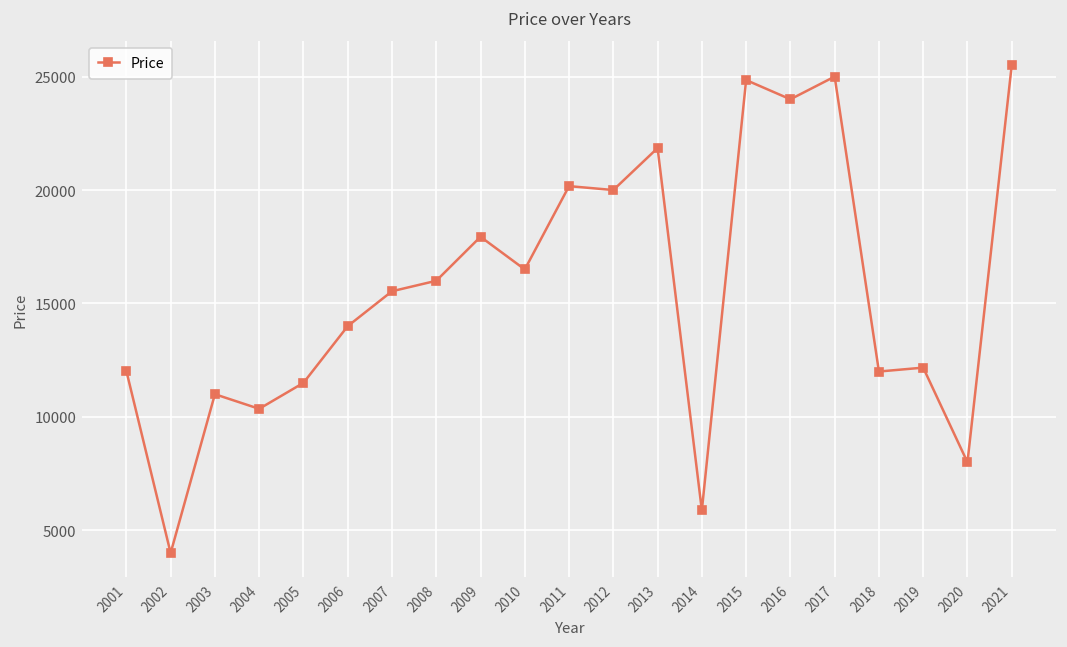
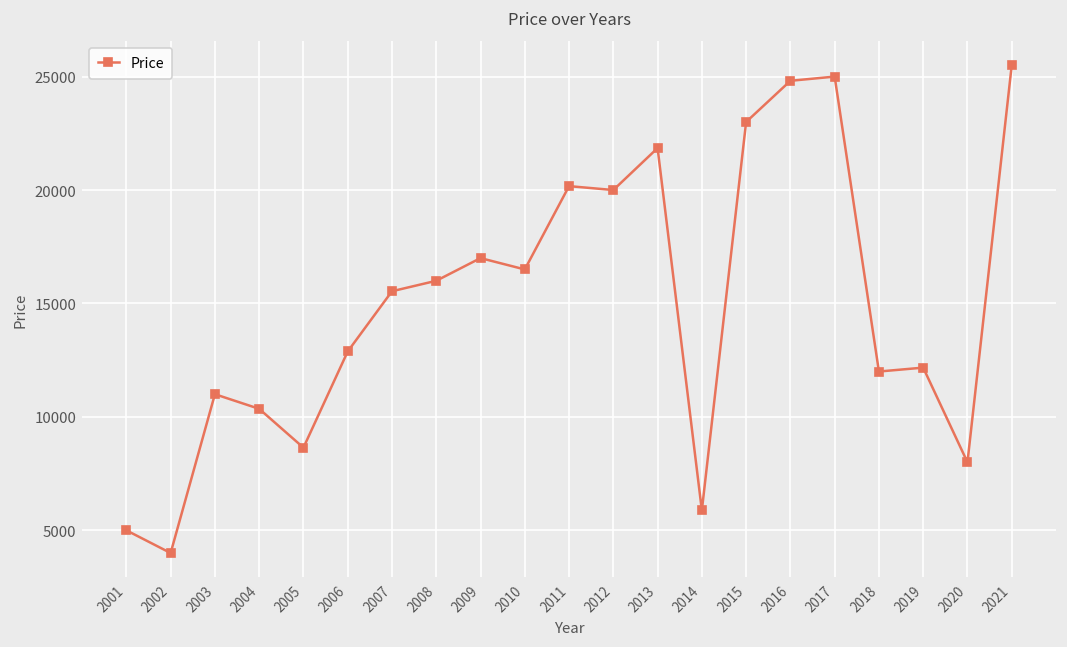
2001: 12000 -> 5000
2005: 11500 -> 8600
2006: 14000 -> 12900
2009: 17900 -> 17000
2015: 24800 -> 23000
2016: 24000 -> 24800
